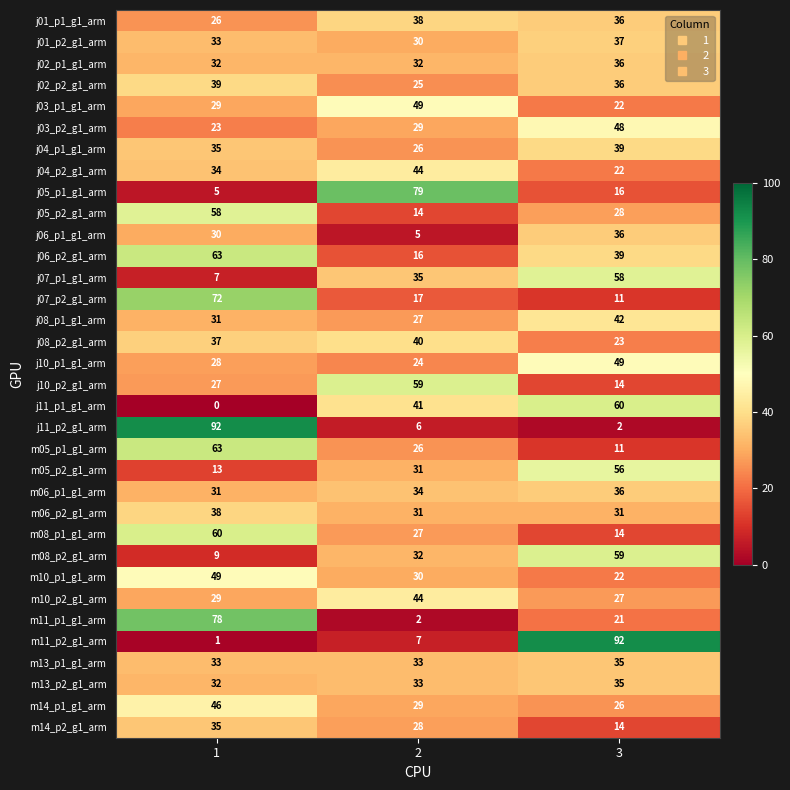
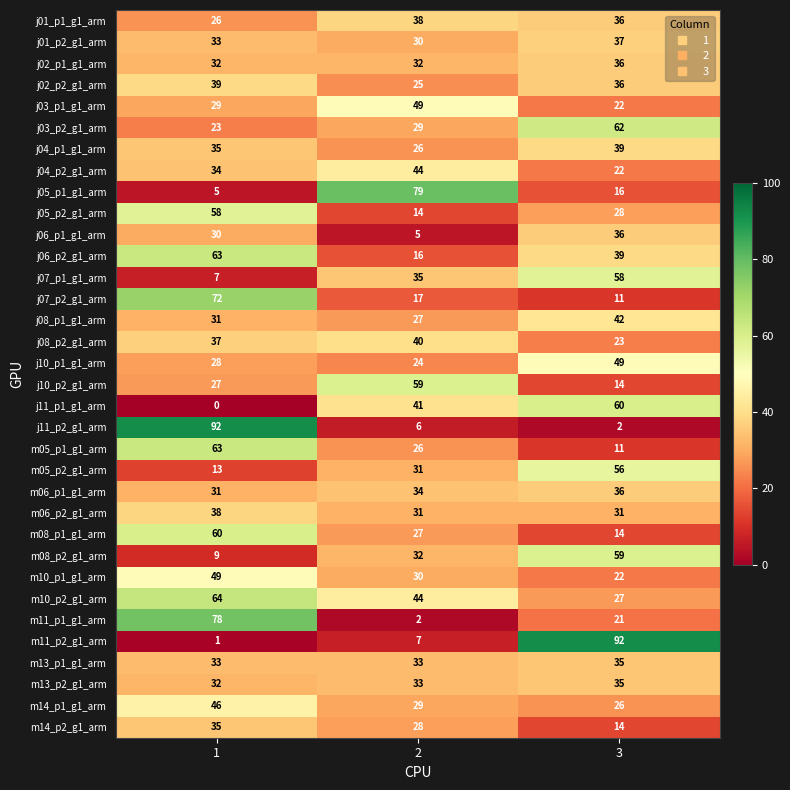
j03_p2_g1_arm, 3: 48 -> 62
m10_p2_g1_arm, 1: 29 -> 64
